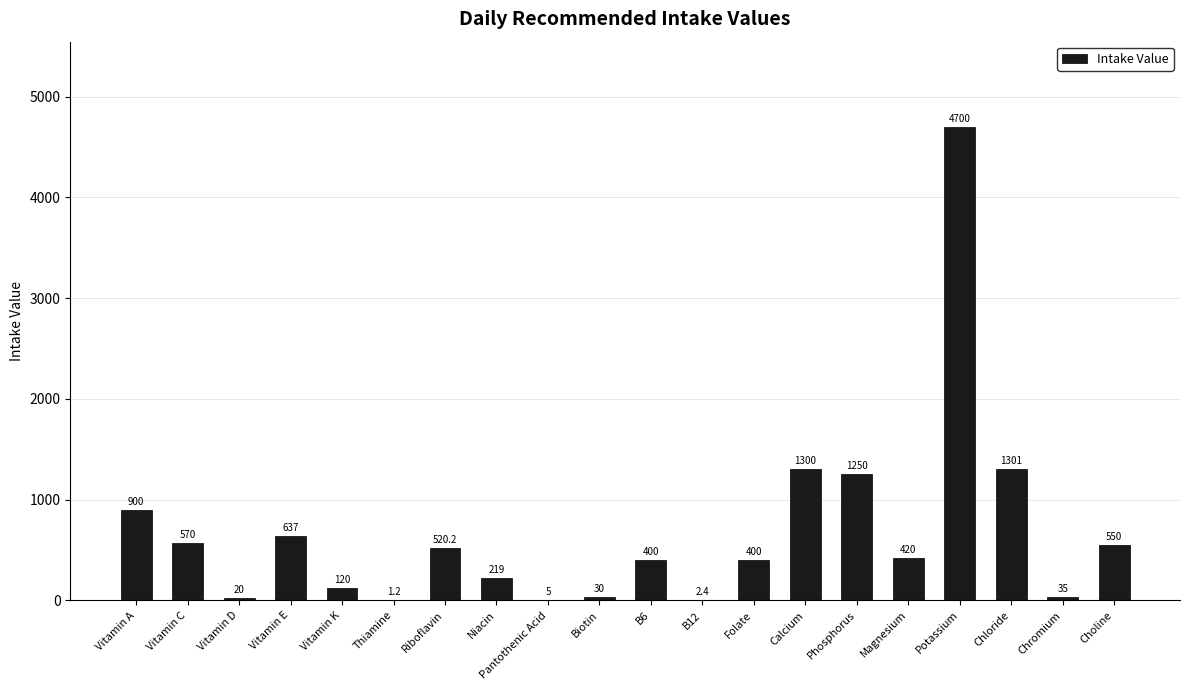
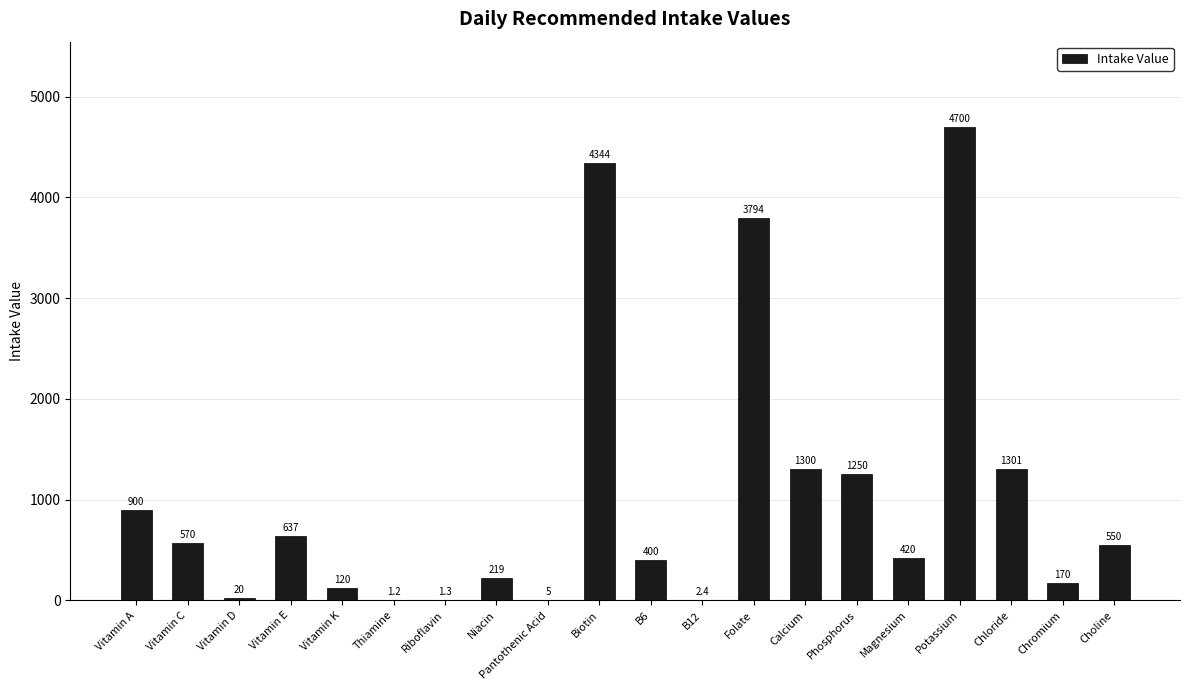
Riboflavin: 520.2 -> 1.3
Biotin: 30 -> 4344
Folate: 400 -> 3794
Chromium: 35 -> 170
